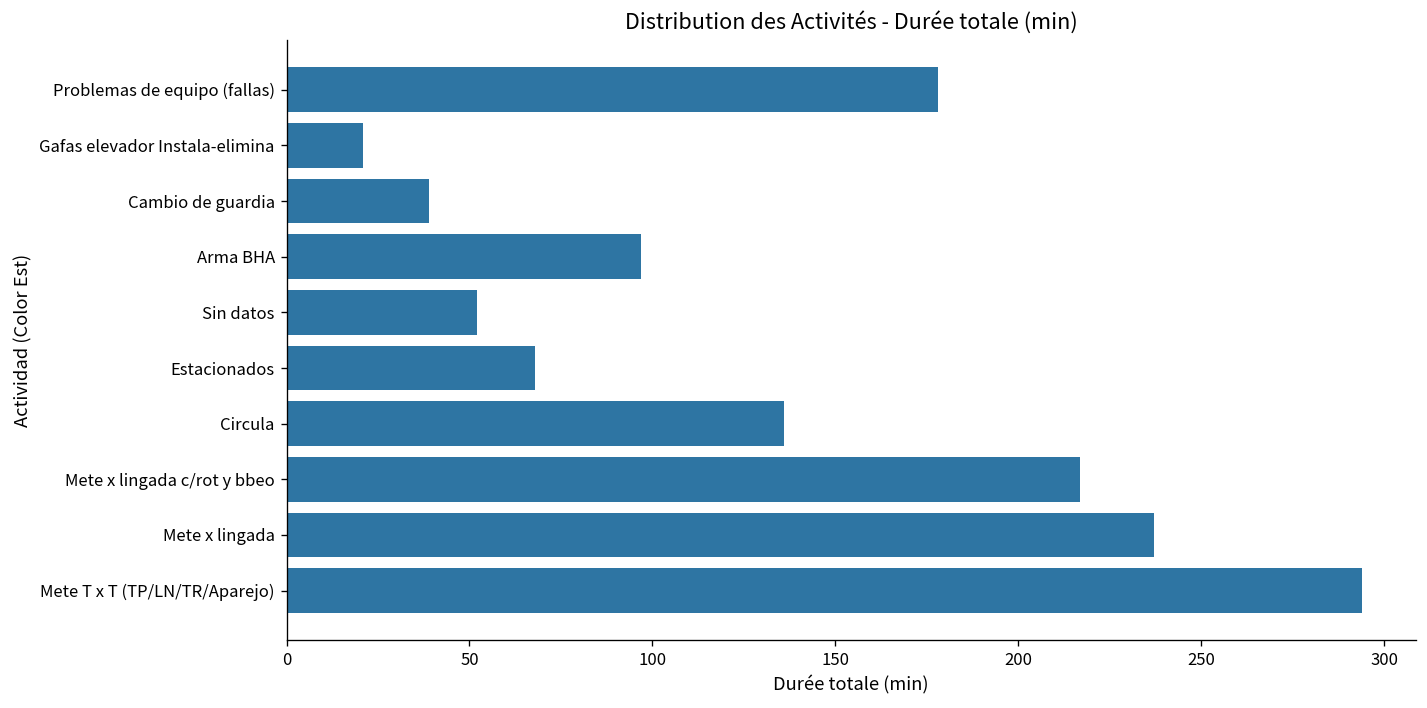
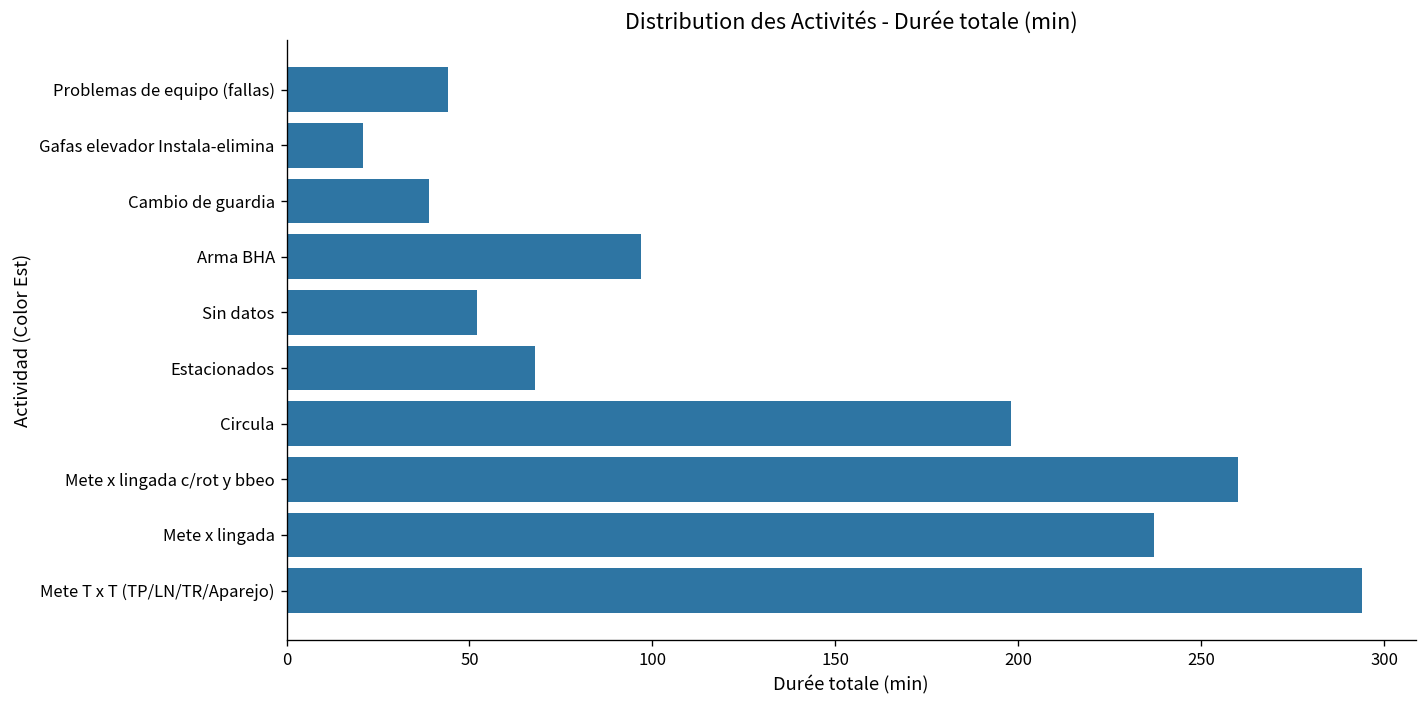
Problemas de equipo (fallas): 178 -> 44
Circula: 136 -> 198
Mete x lingada c/rot y bbeo: 217 -> 260
